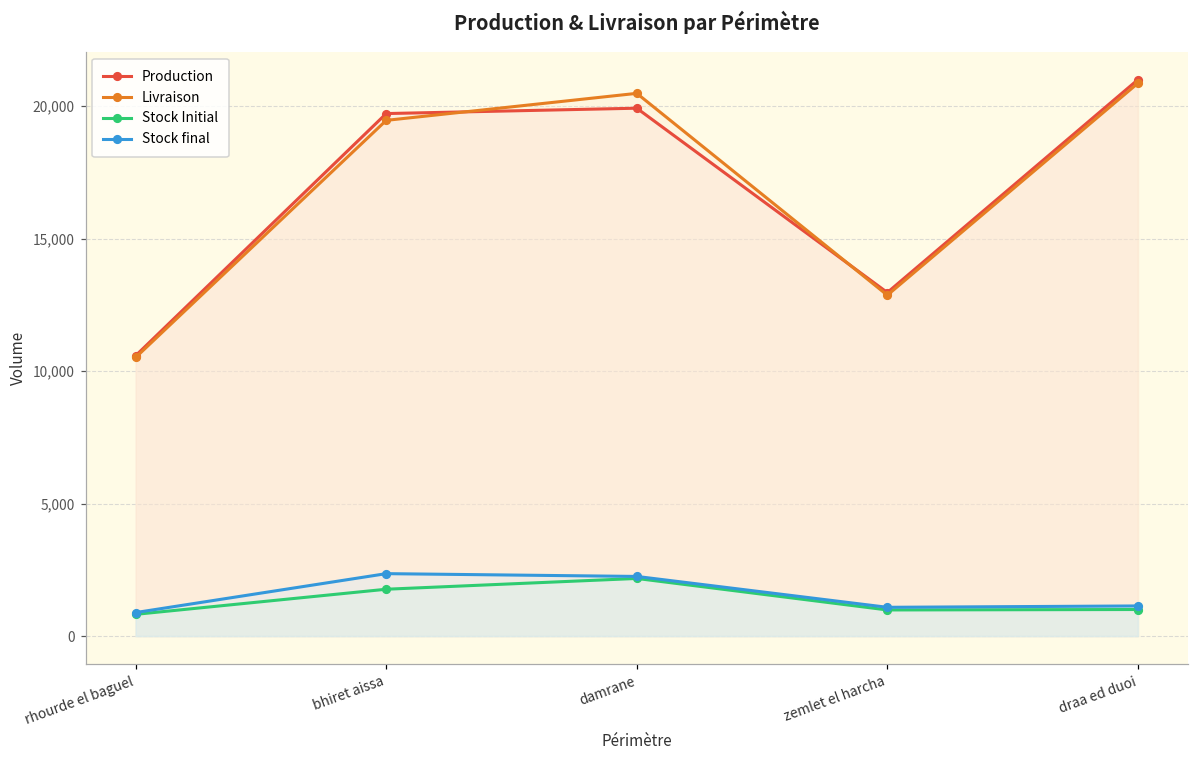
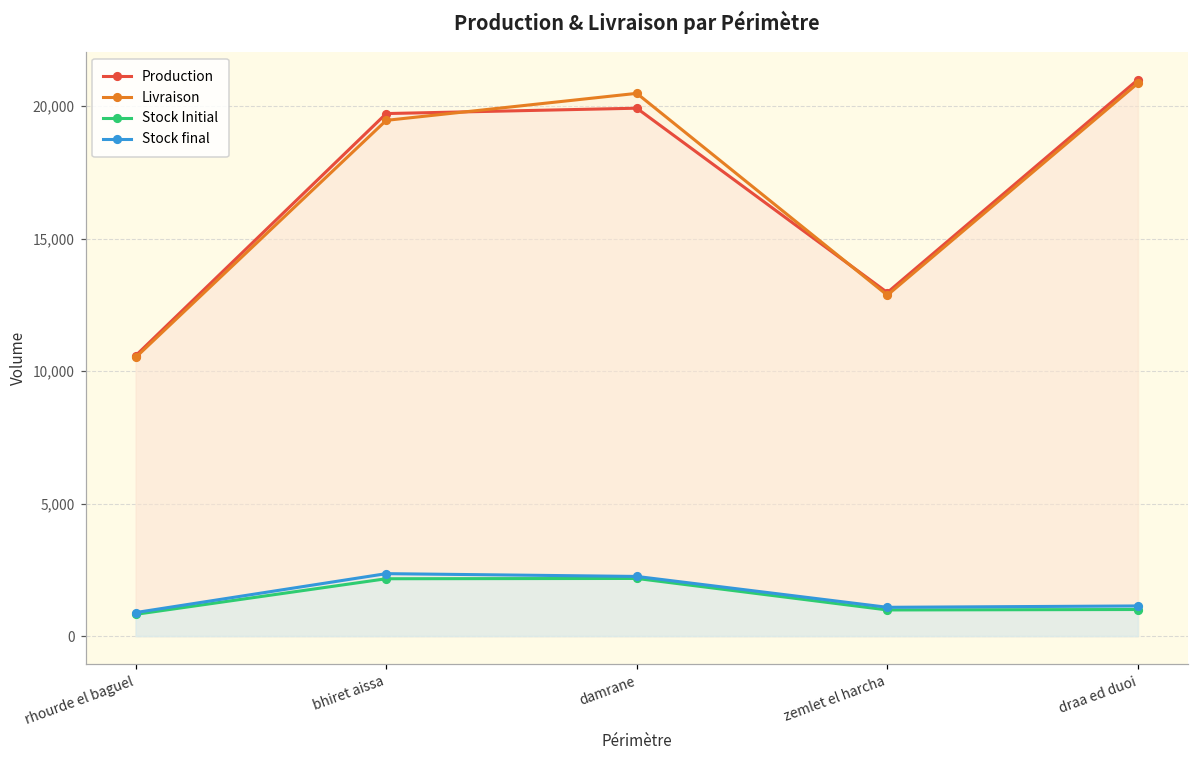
Stock Initial, bhiret aissa: 1,800 -> 2,200
